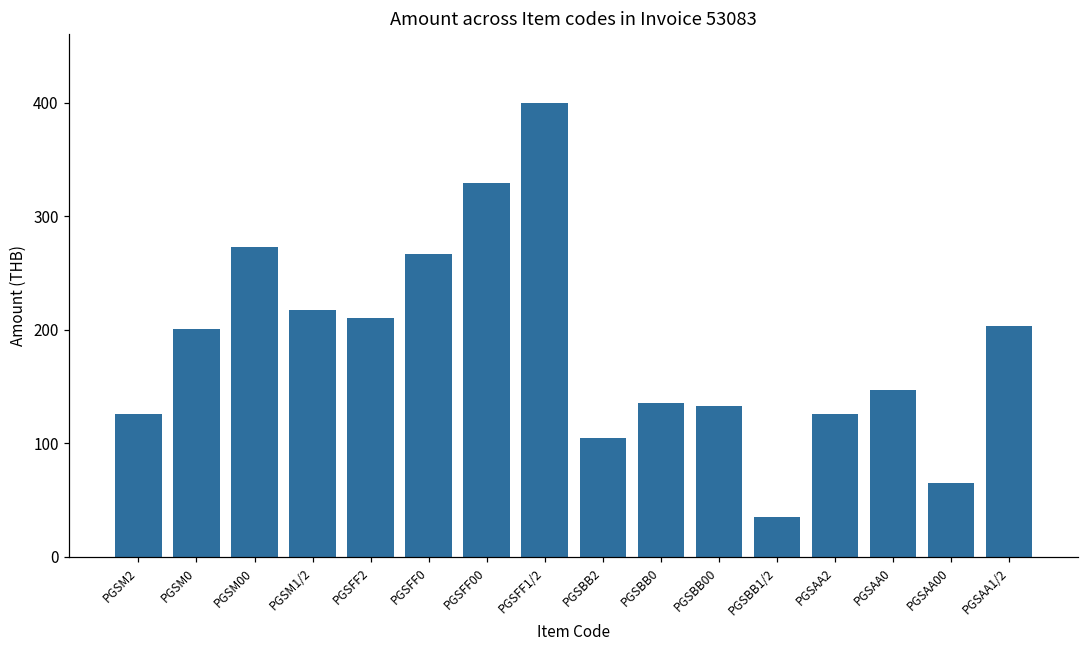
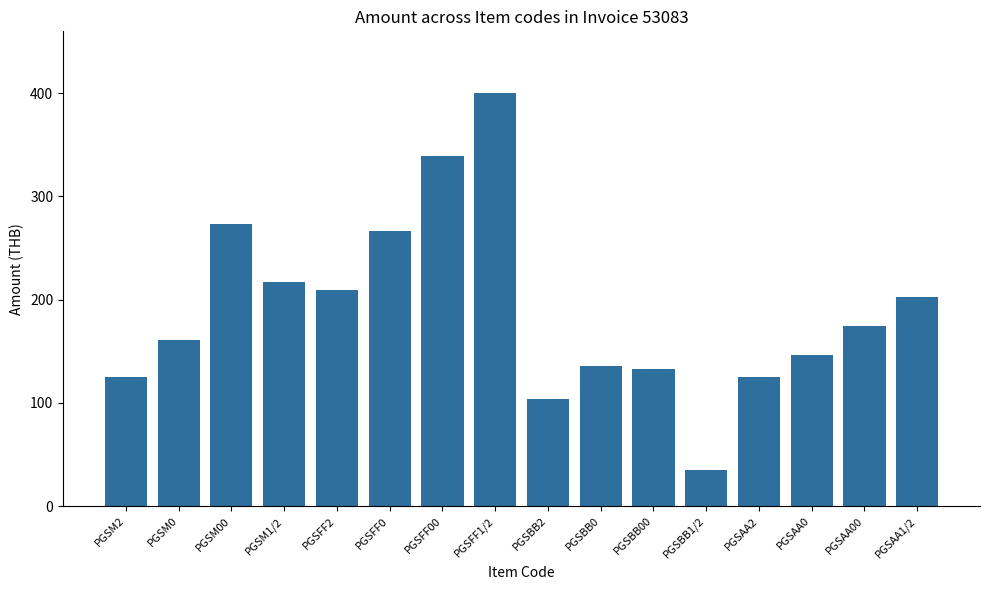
PGSM0: 200 -> 161
PGSFF00: 330 -> 339
PGSAA00: 65 -> 175
